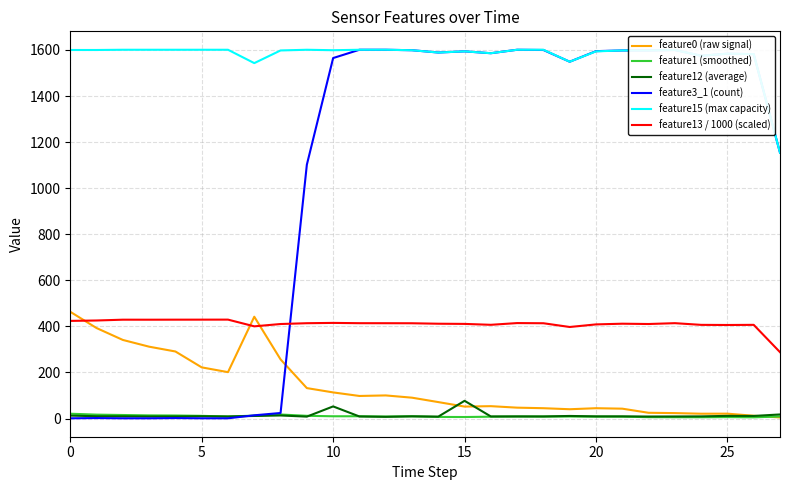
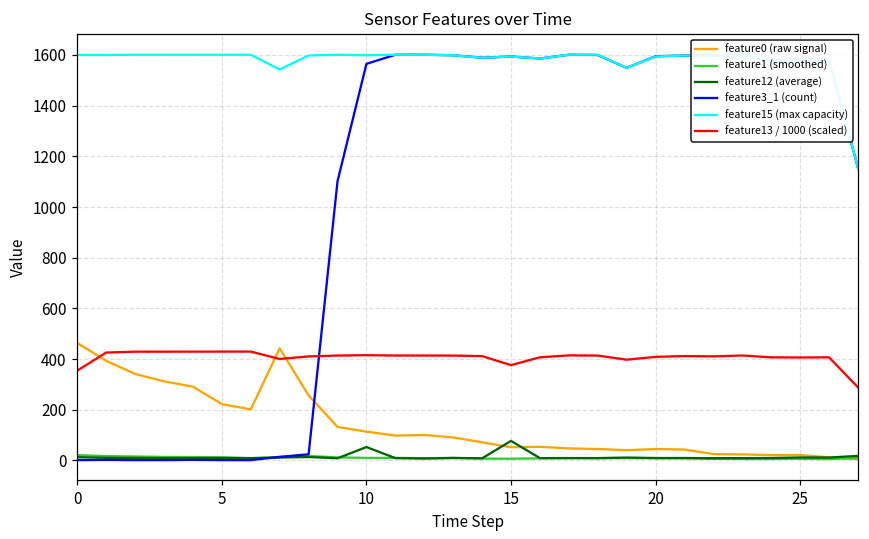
feature13 / 1000 (scaled), 0: 420 -> 350
feature13 / 1000 (scaled), 15: 410 -> 380
